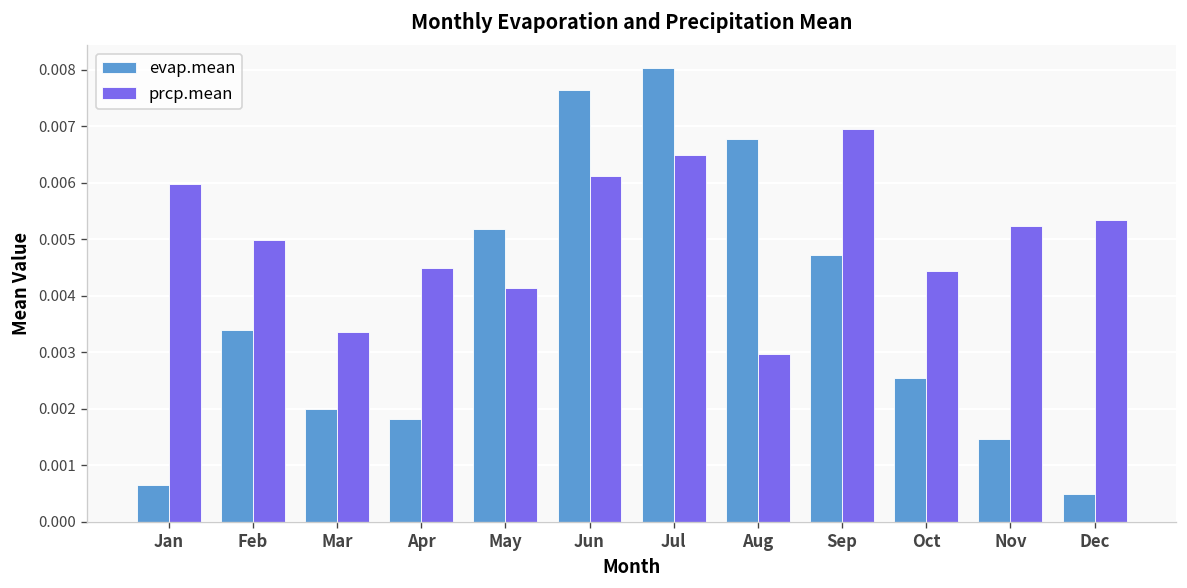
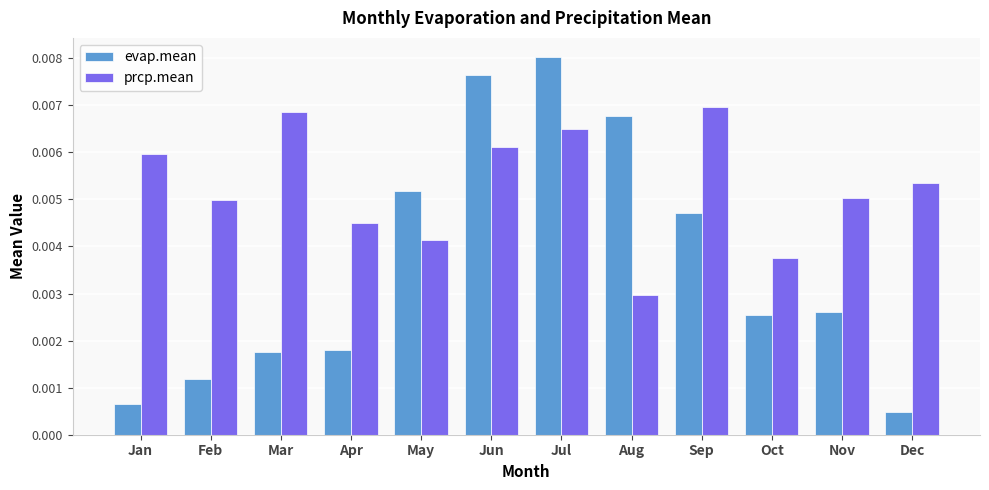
evap.mean, Feb: 0.0034 -> 0.0012
evap.mean, Mar: 0.0020 -> 0.0018
prcp.mean, Mar: 0.0034 -> 0.0069
prcp.mean, Oct: 0.0044 -> 0.0038
evap.mean, Nov: 0.0015 -> 0.0026
prcp.mean, Nov: 0.0052 -> 0.0050
